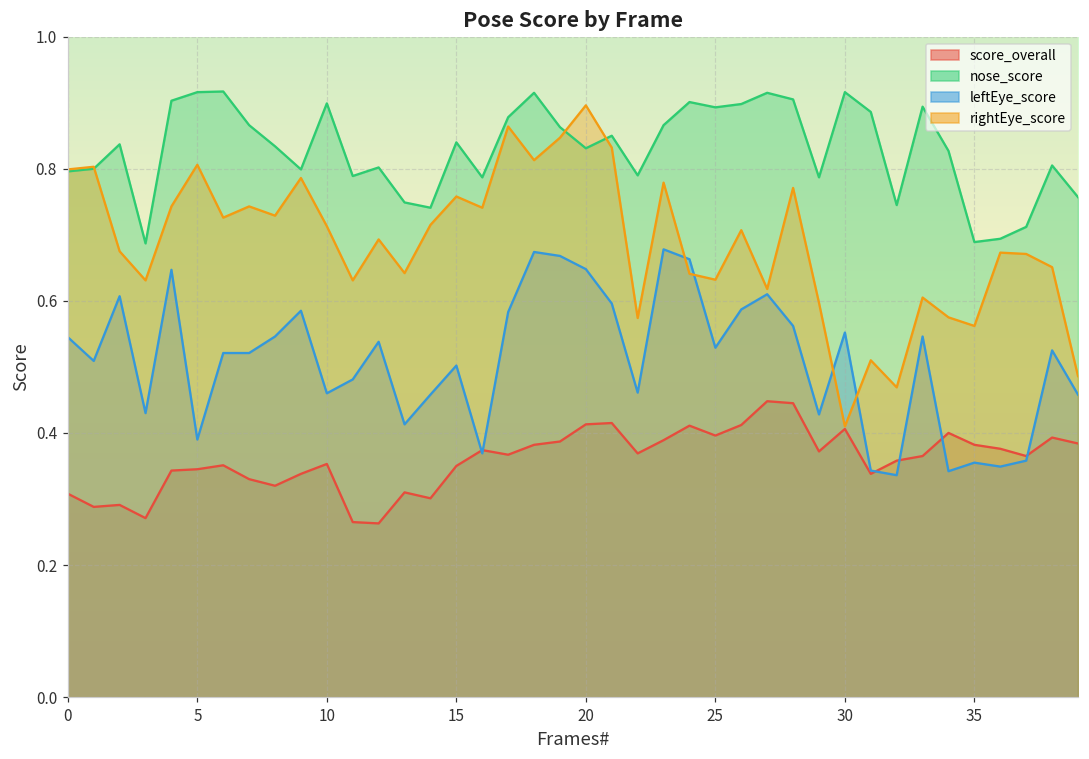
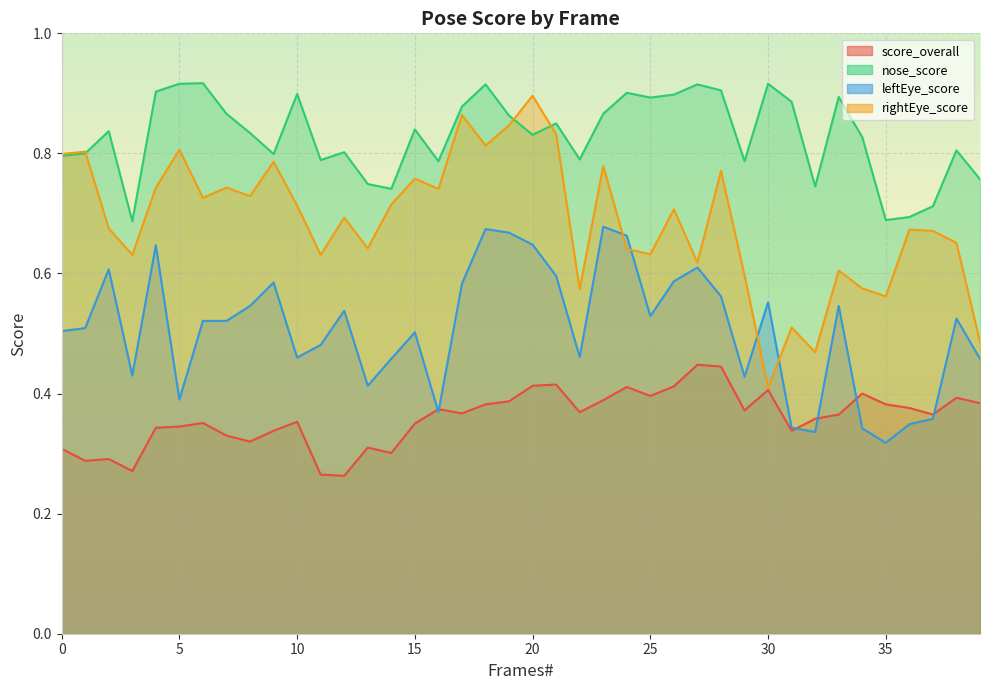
leftEye_score, 0: 0.55 -> 0.50
leftEye_score, 35: 0.36 -> 0.32
